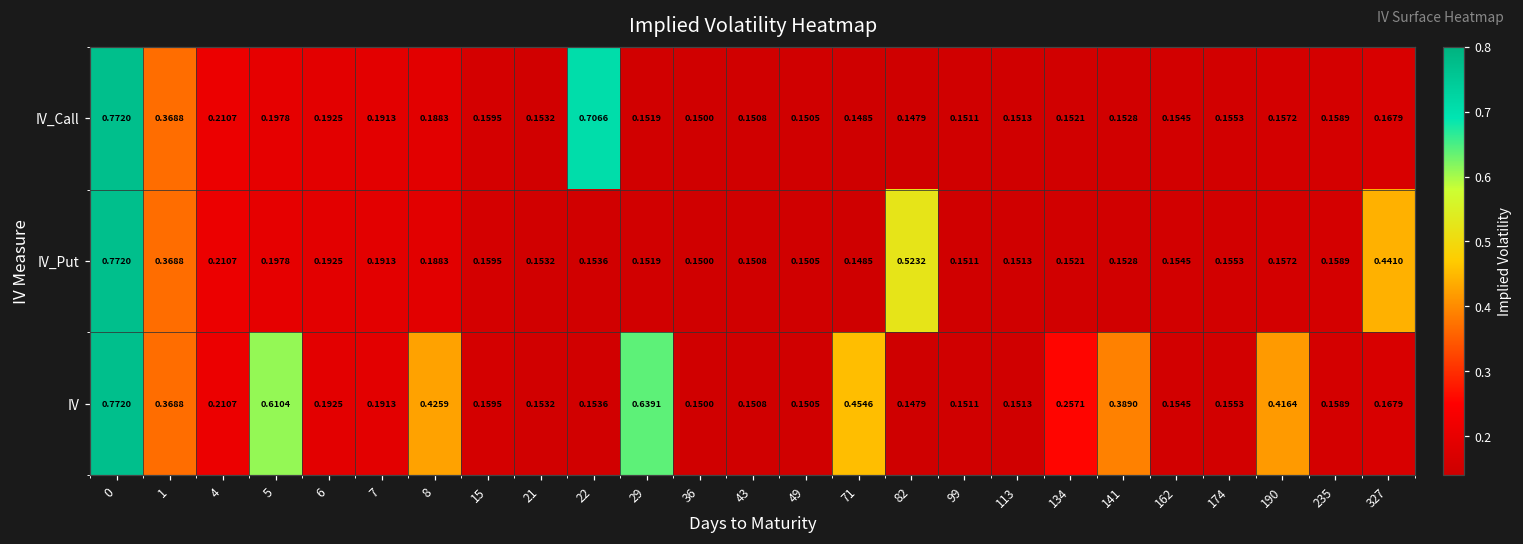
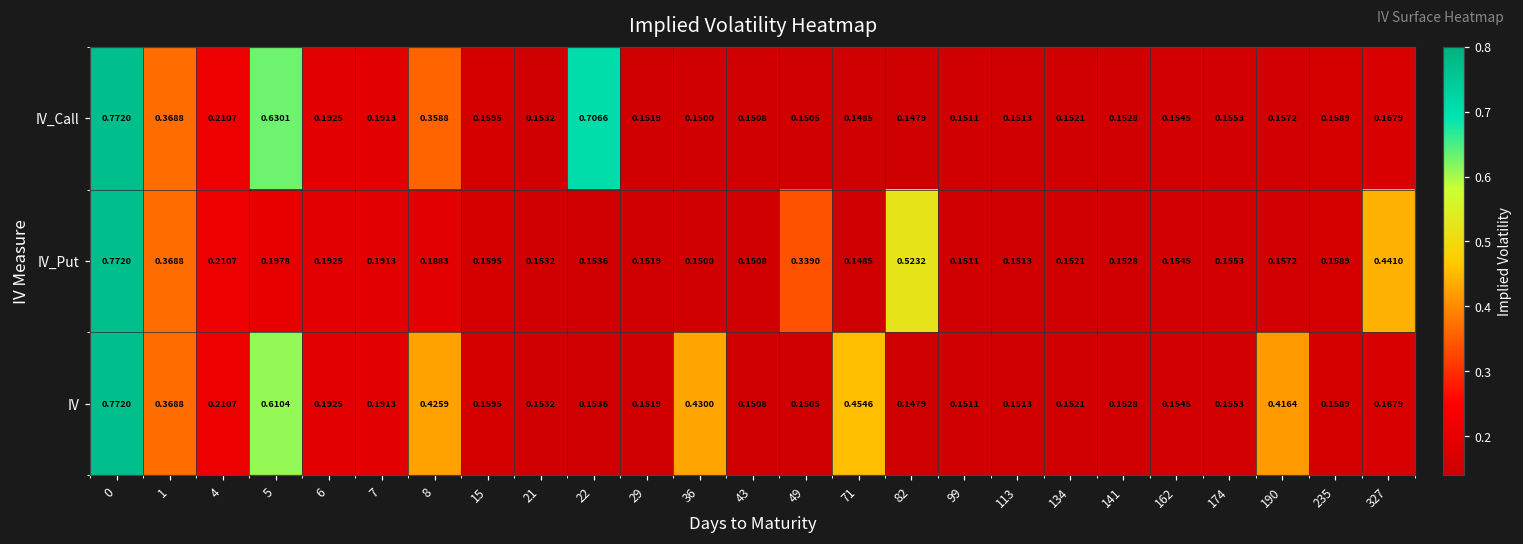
IV_Call, 5: 0.1978 -> 0.6301
IV_Call, 8: 0.1883 -> 0.3588
IV_Put, 49: 0.1505 -> 0.3390
IV, 29: 0.6391 -> 0.1519
IV, 36: 0.1500 -> 0.4300
IV, 134: 0.2571 -> 0.1521
IV, 141: 0.3890 -> 0.1528
